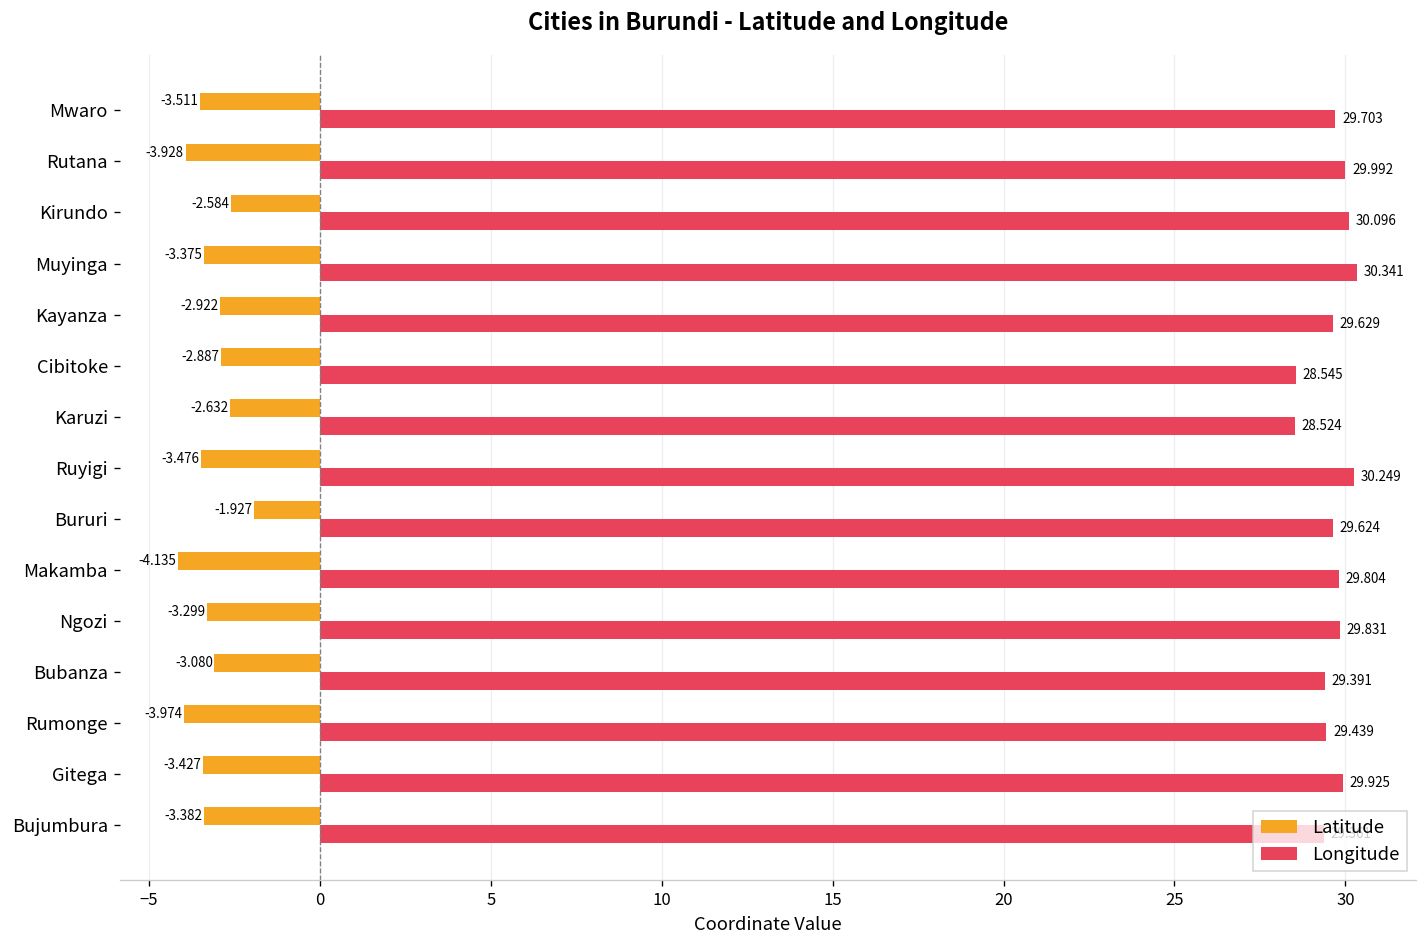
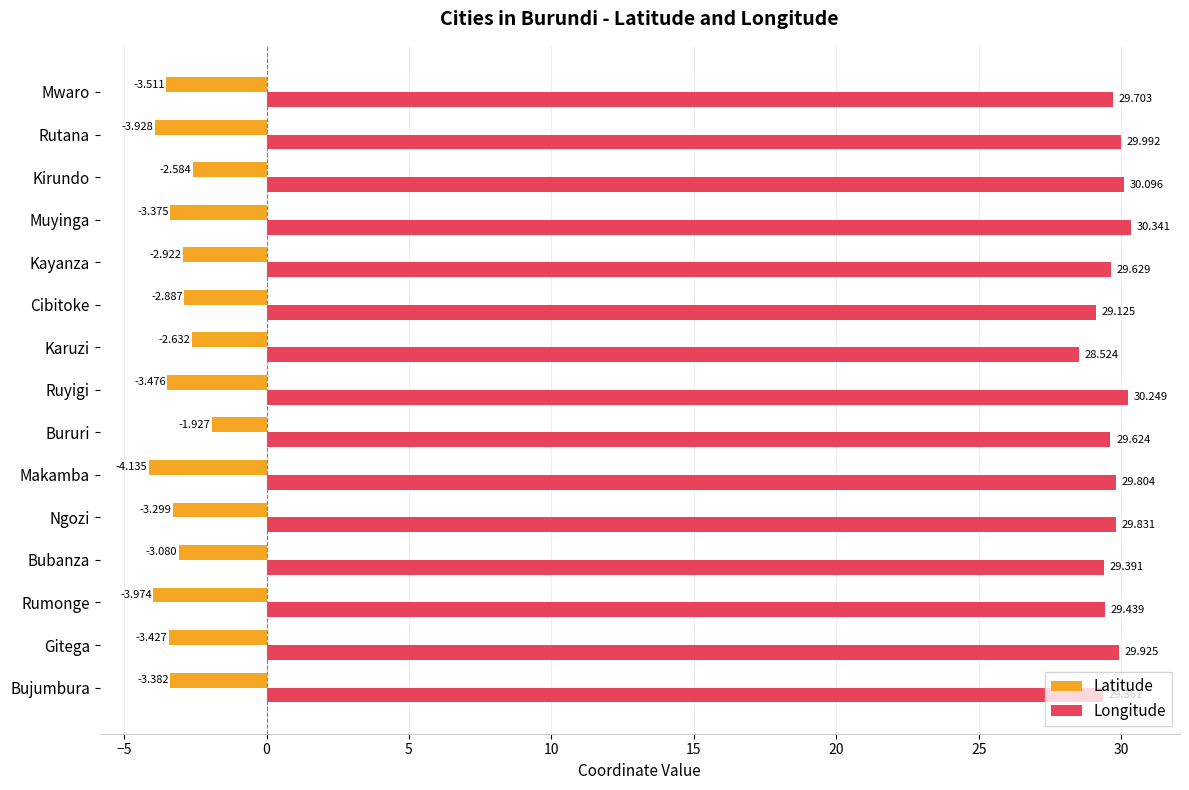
Longitude, Cibitoke: 28.545 -> 29.125
